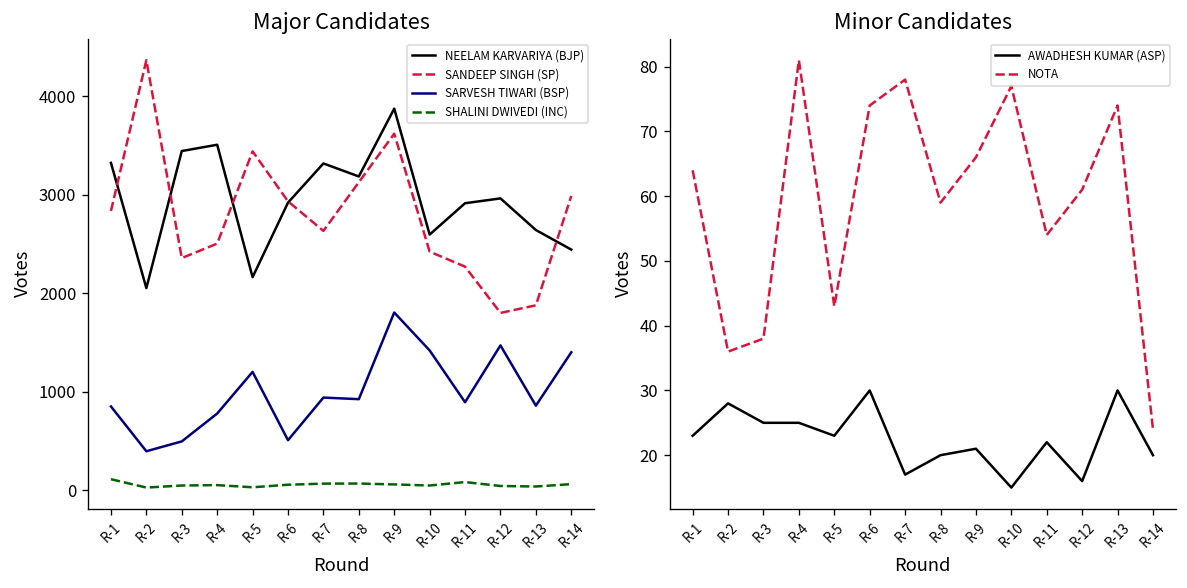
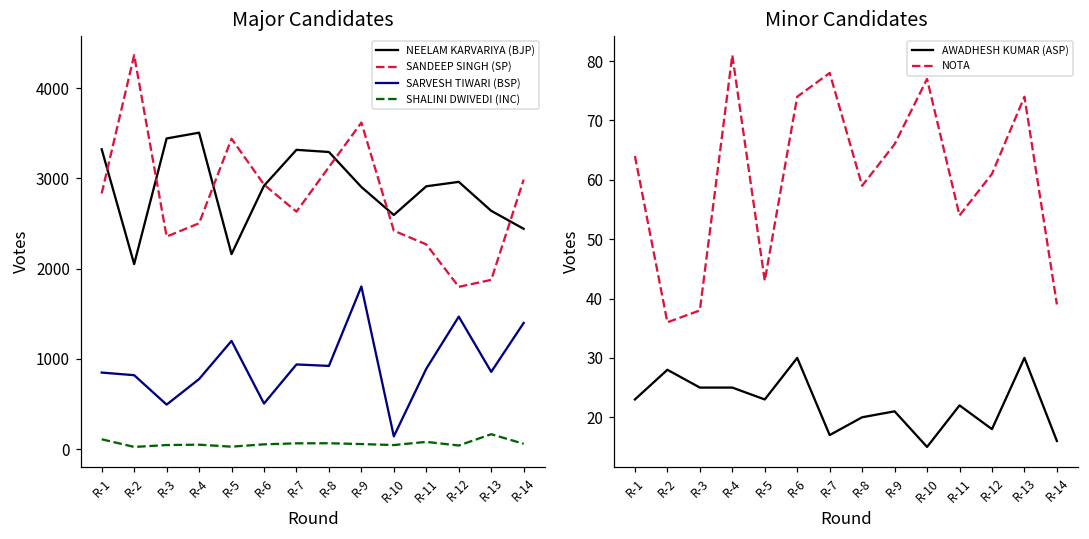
Major Candidates, SARVESH TIWARI (BSP), R-2: 400 -> 800
Major Candidates, NEELAM KARVARIYA (BJP), R-8: 3200 -> 3300
Major Candidates, NEELAM KARVARIYA (BJP), R-9: 3900 -> 2900
Major Candidates, SARVESH TIWARI (BSP), R-10: 1400 -> 100
Major Candidates, SHALINI DWIVEDI (INC), R-13: 0 -> 200
Minor Candidates, AWADHESH KUMAR (ASP), R-12: 16 -> 18
Minor Candidates, AWADHESH KUMAR (ASP), R-14: 20 -> 16
Minor Candidates, NOTA, R-14: 24 -> 39
